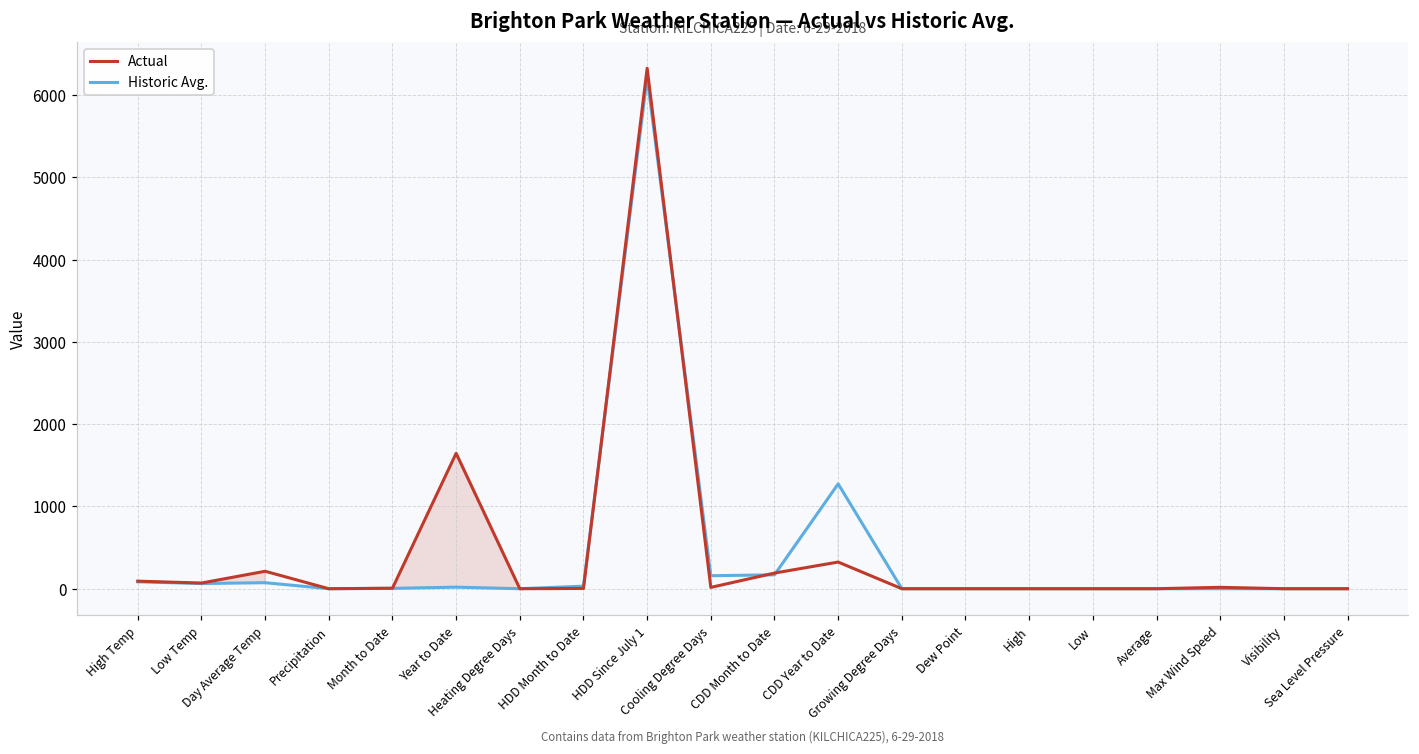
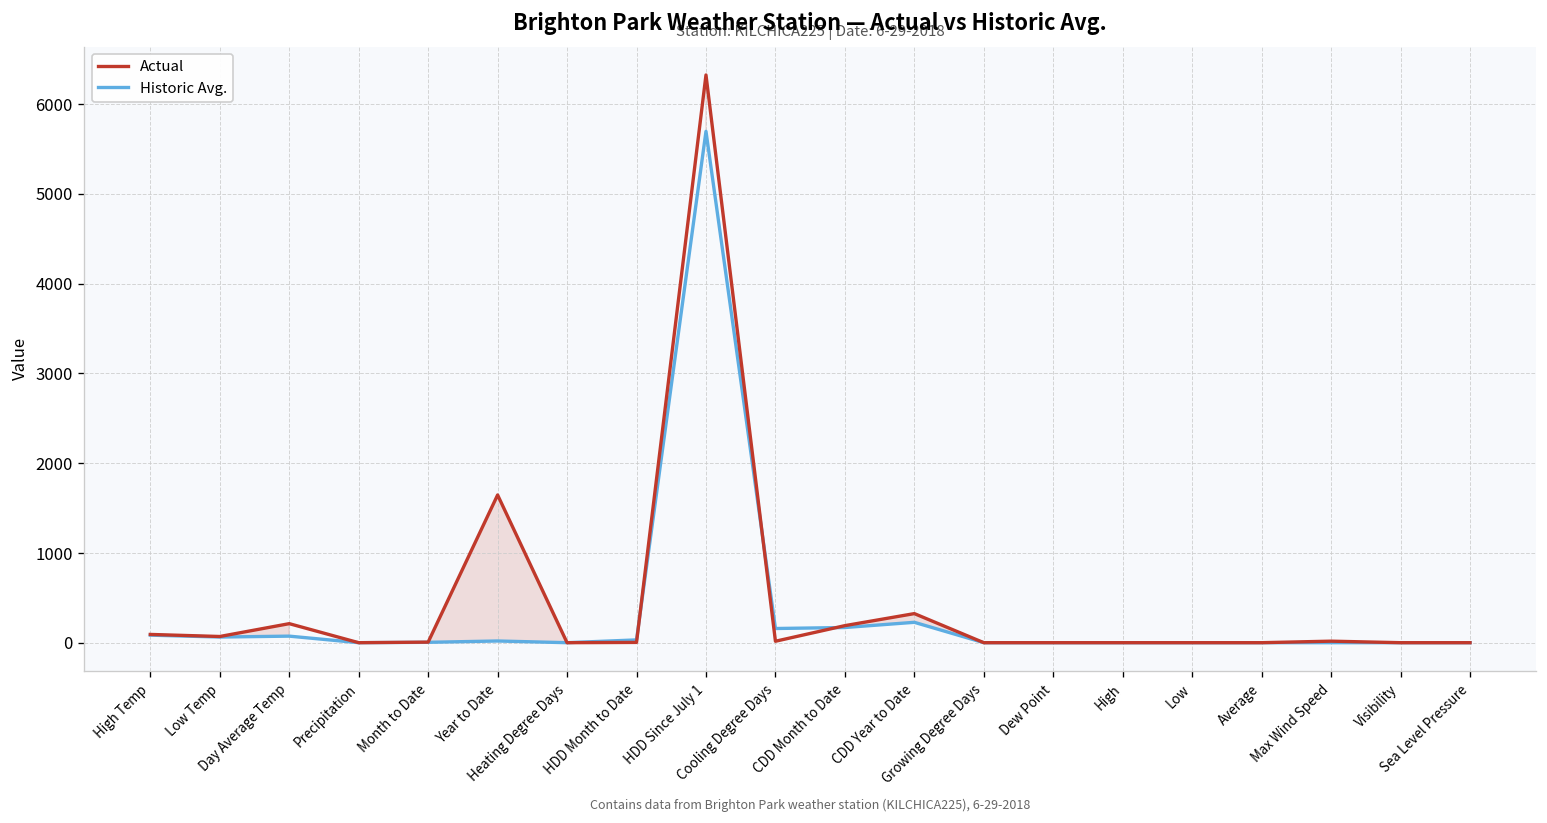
Historic Avg., HDD Since July 1: 6200 -> 5700
Historic Avg., CDD Year to Date: 1300 -> 200
